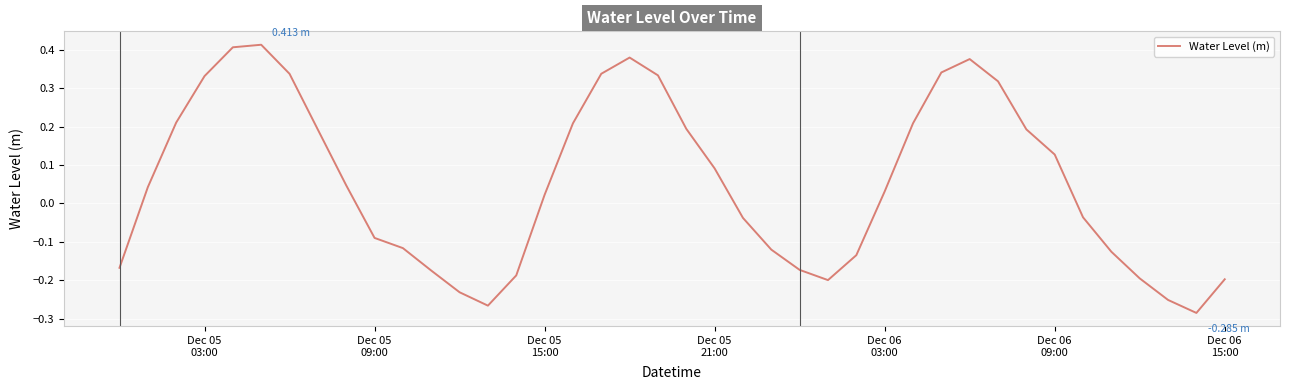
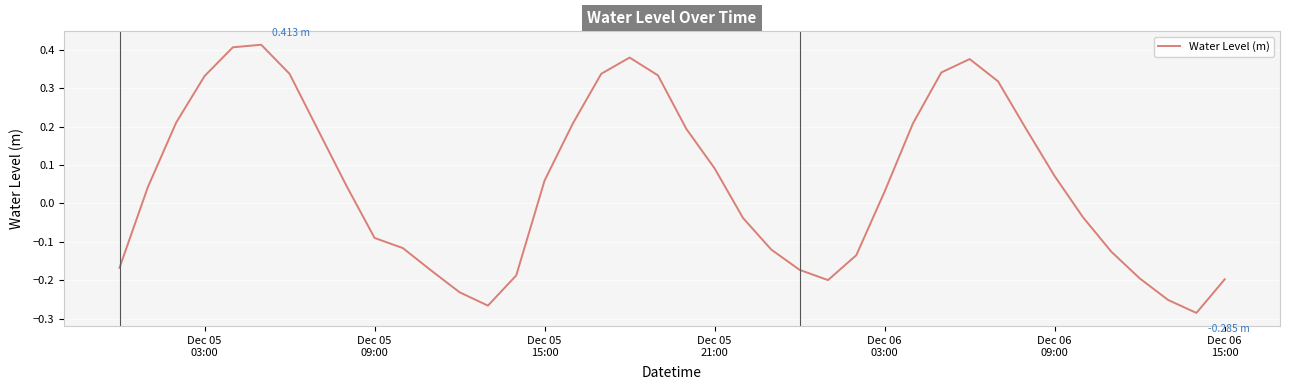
Dec 05 15:00: 0.02 -> 0.06
Dec 06 09:00: 0.13 -> 0.07
